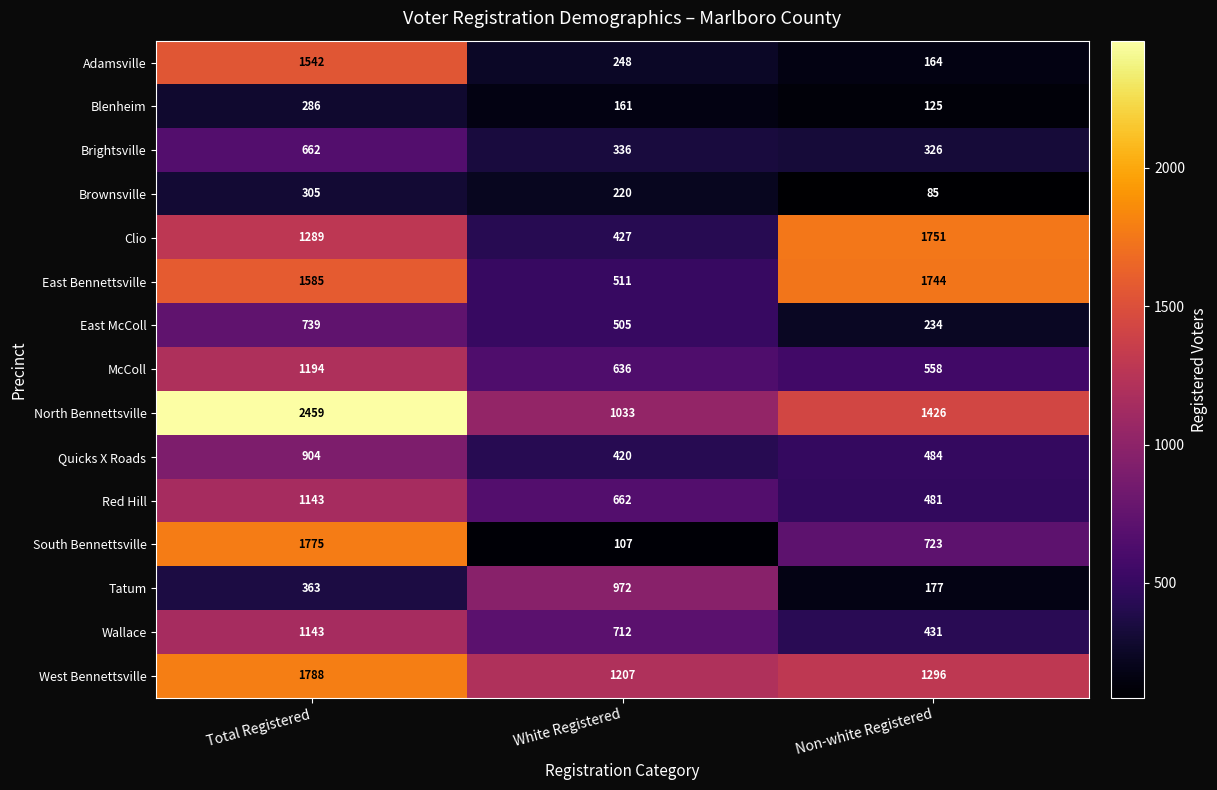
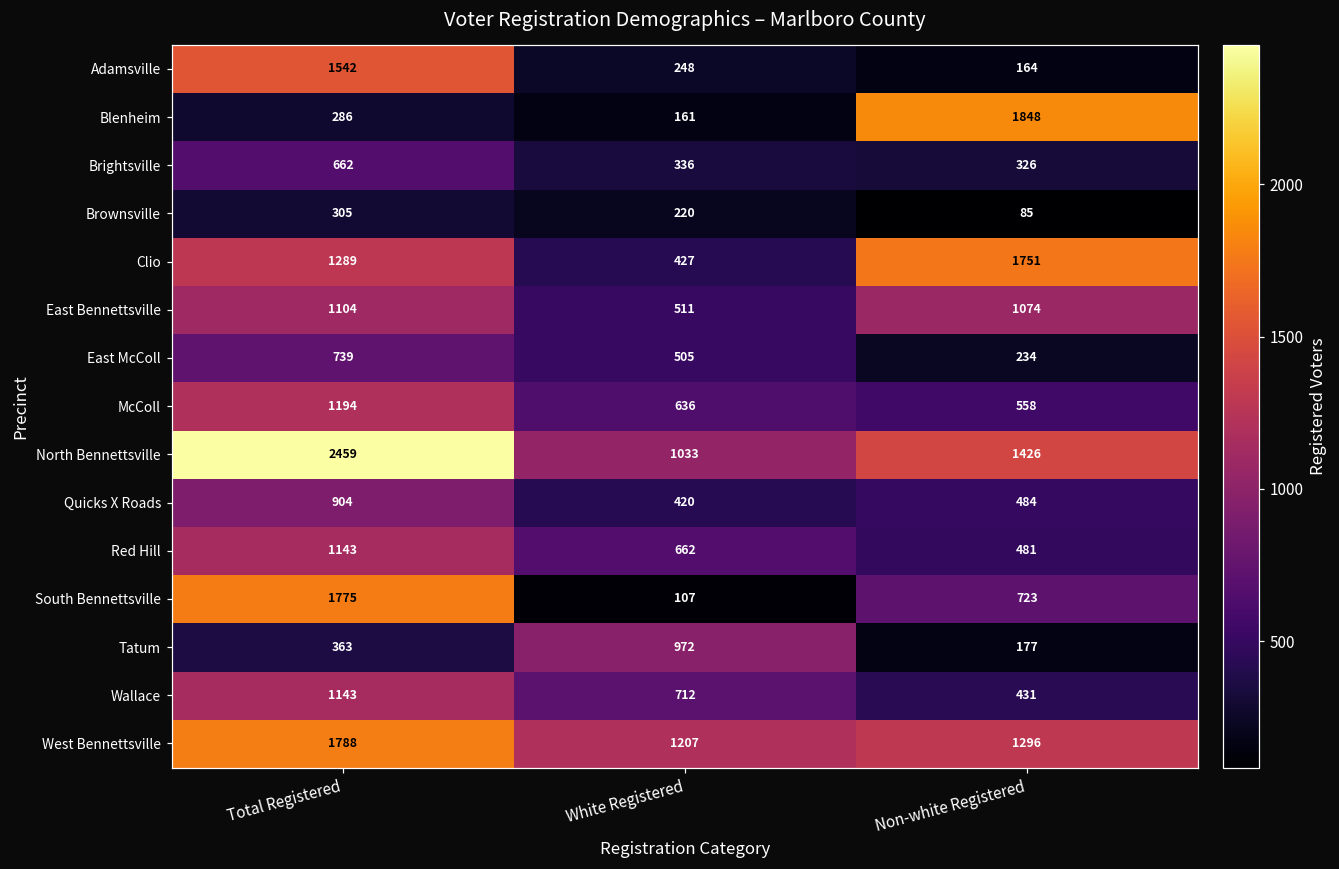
Blenheim, Non-white Registered: 125 -> 1848
East Bennettsville, Total Registered: 1585 -> 1104
East Bennettsville, Non-white Registered: 1744 -> 1074
